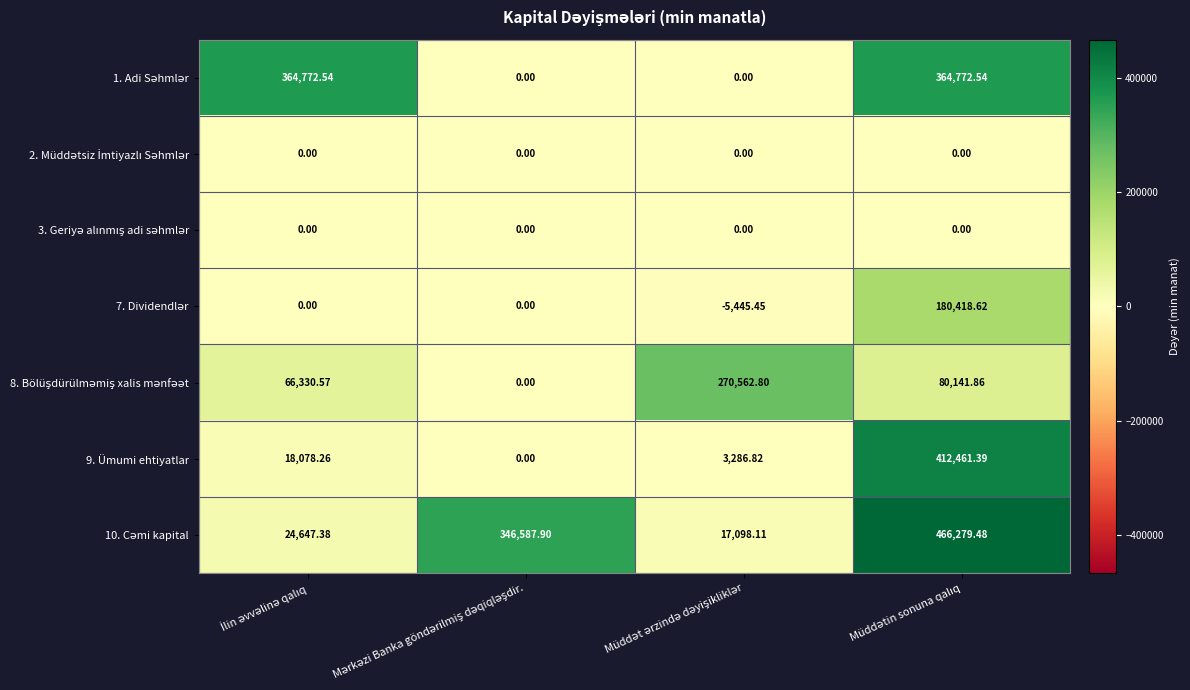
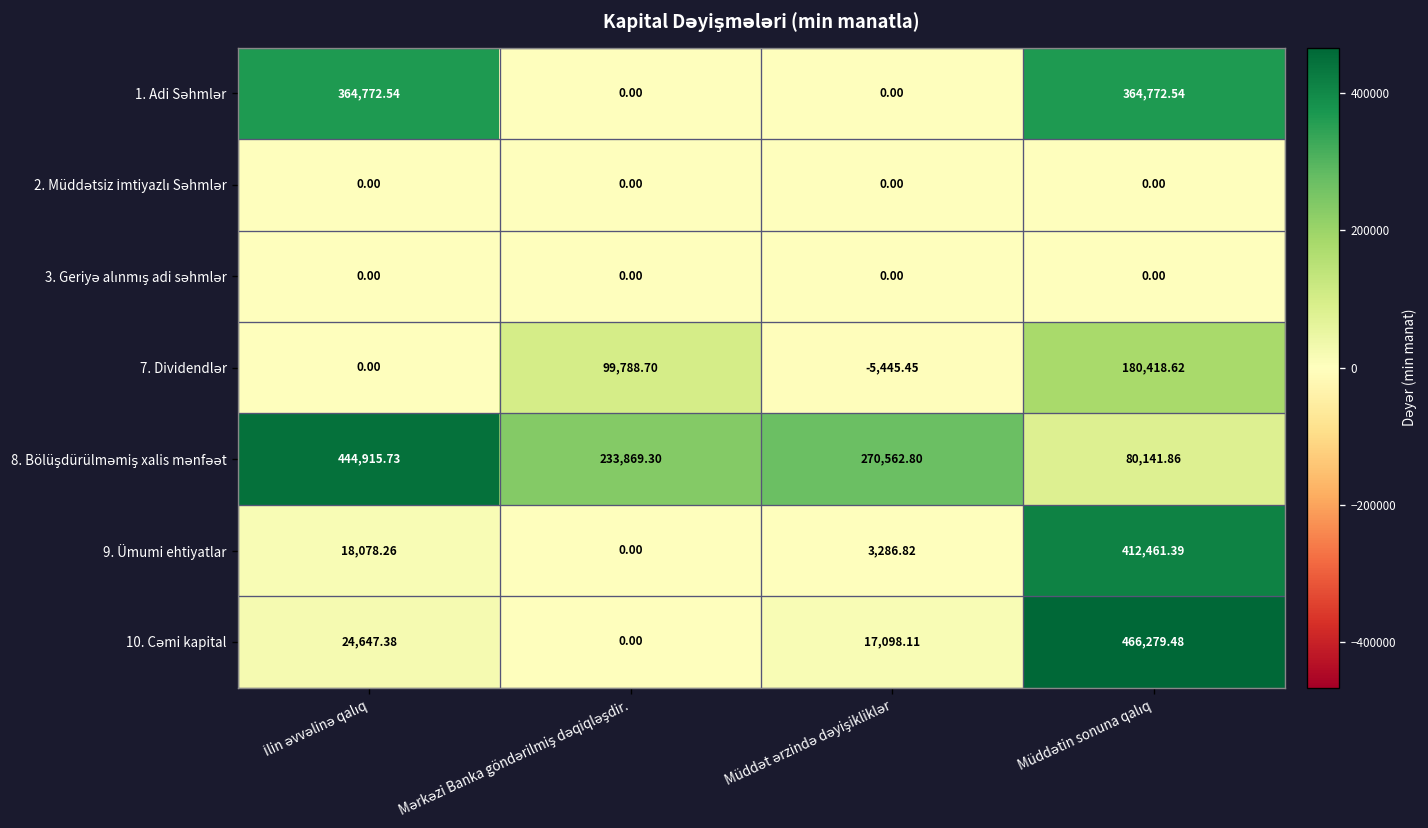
7. Dividendlər, Mərkəzi Banka göndərilmiş dəqiqləşdir.: 0.00 -> 99,788.70
8. Bölüşdürülməmiş xalis mənfəət, İlin əvvəlinə qalıq: 66,330.57 -> 444,915.73
8. Bölüşdürülməmiş xalis mənfəət, Mərkəzi Banka göndərilmiş dəqiqləşdir.: 0.00 -> 233,869.30
10. Cəmi kapital, Mərkəzi Banka göndərilmiş dəqiqləşdir.: 346,587.90 -> 0.00
